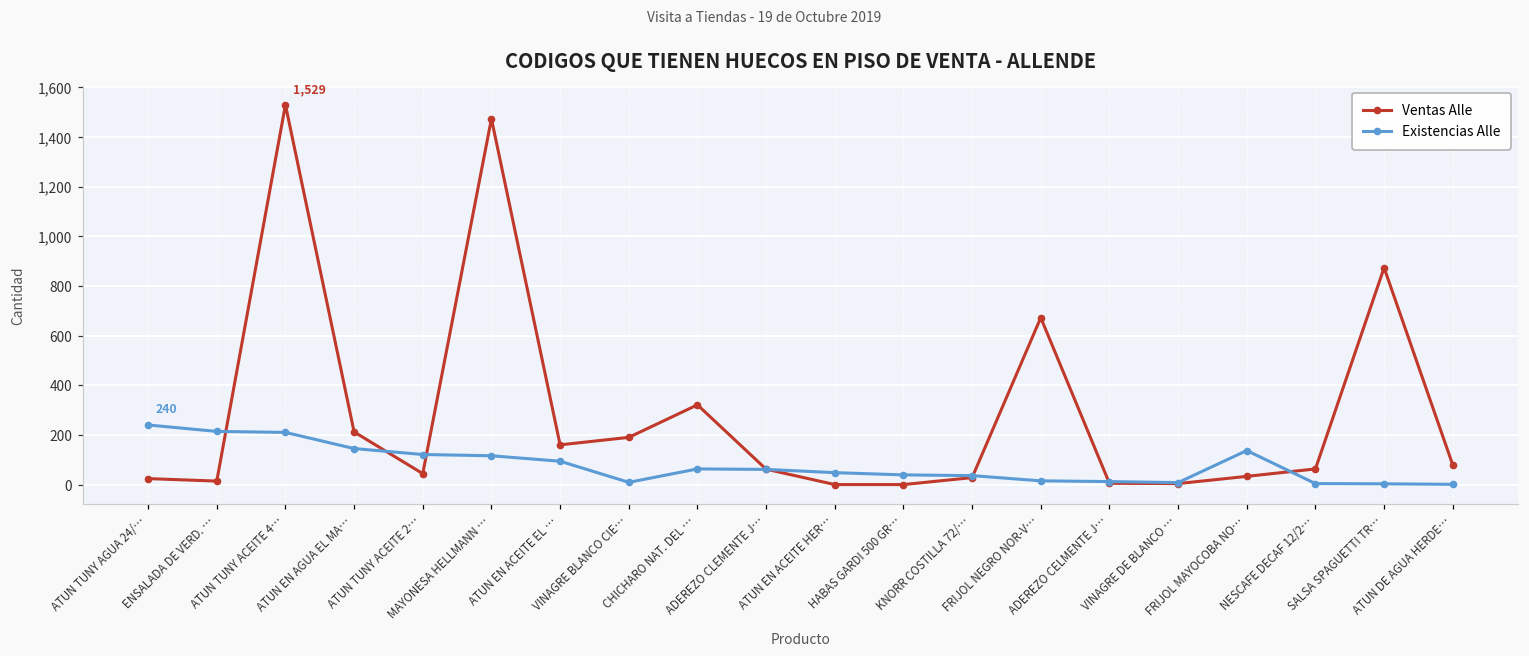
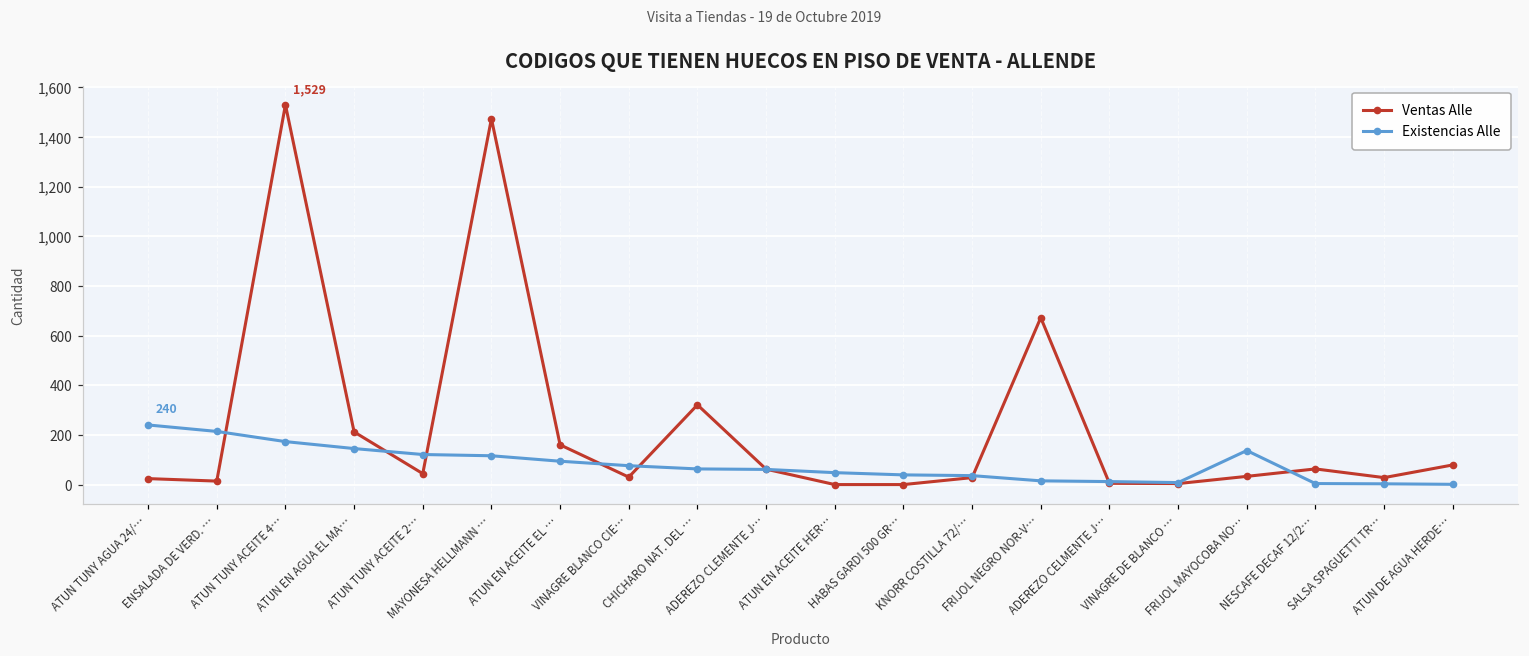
Existencias Alle, ATUN TUNY ACEITE 4…: 210 -> 170
Ventas Alle, VINAGRE BLANCO CIE…: 190 -> 30
Existencias Alle, VINAGRE BLANCO CIE…: 10 -> 80
Ventas Alle, SALSA SPAGUETTI TR…: 870 -> 30
